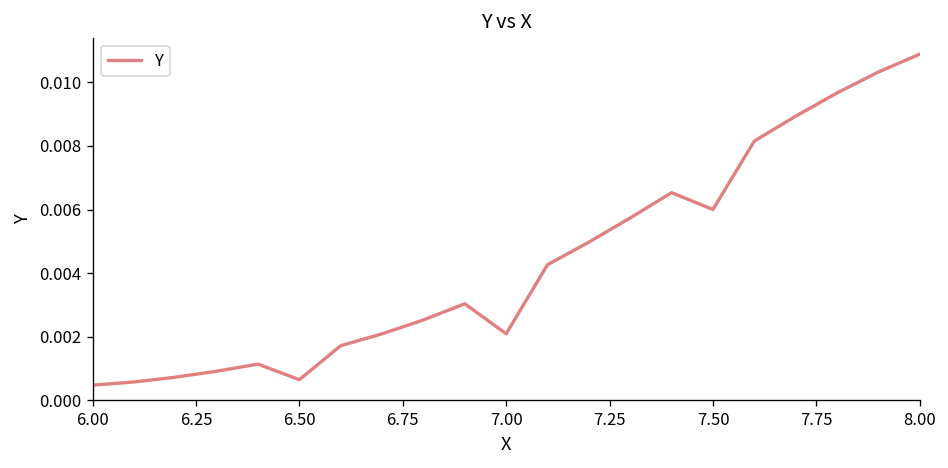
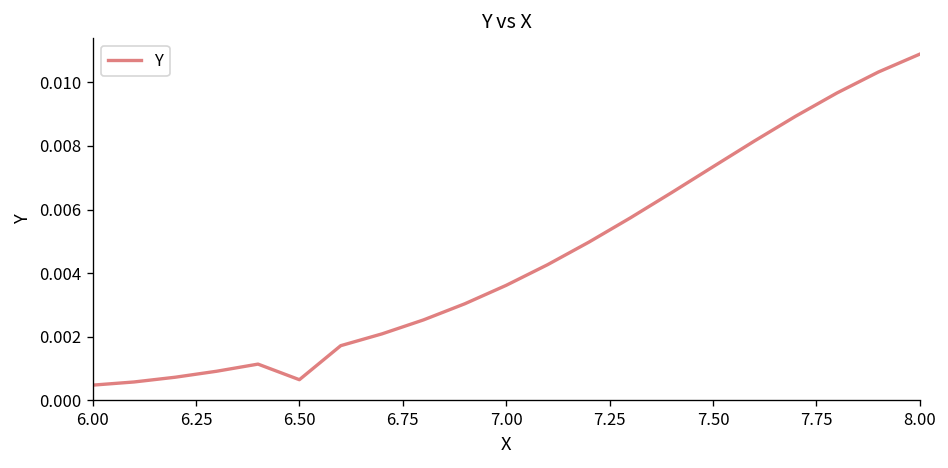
7.00: 0.0021 -> 0.0036
7.50: 0.0060 -> 0.0073
